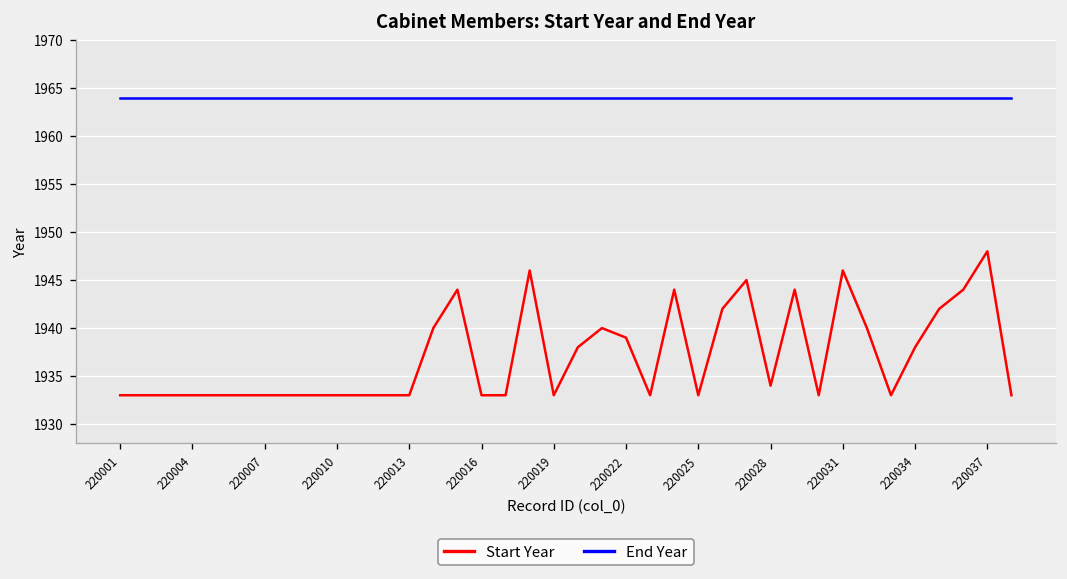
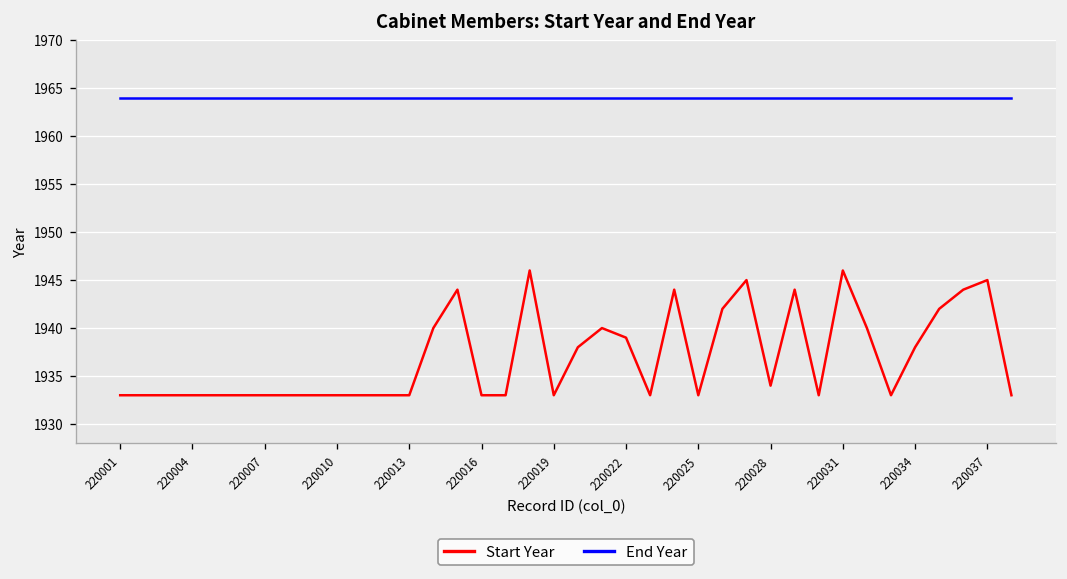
Start Year, 220037: 1948 -> 1945
